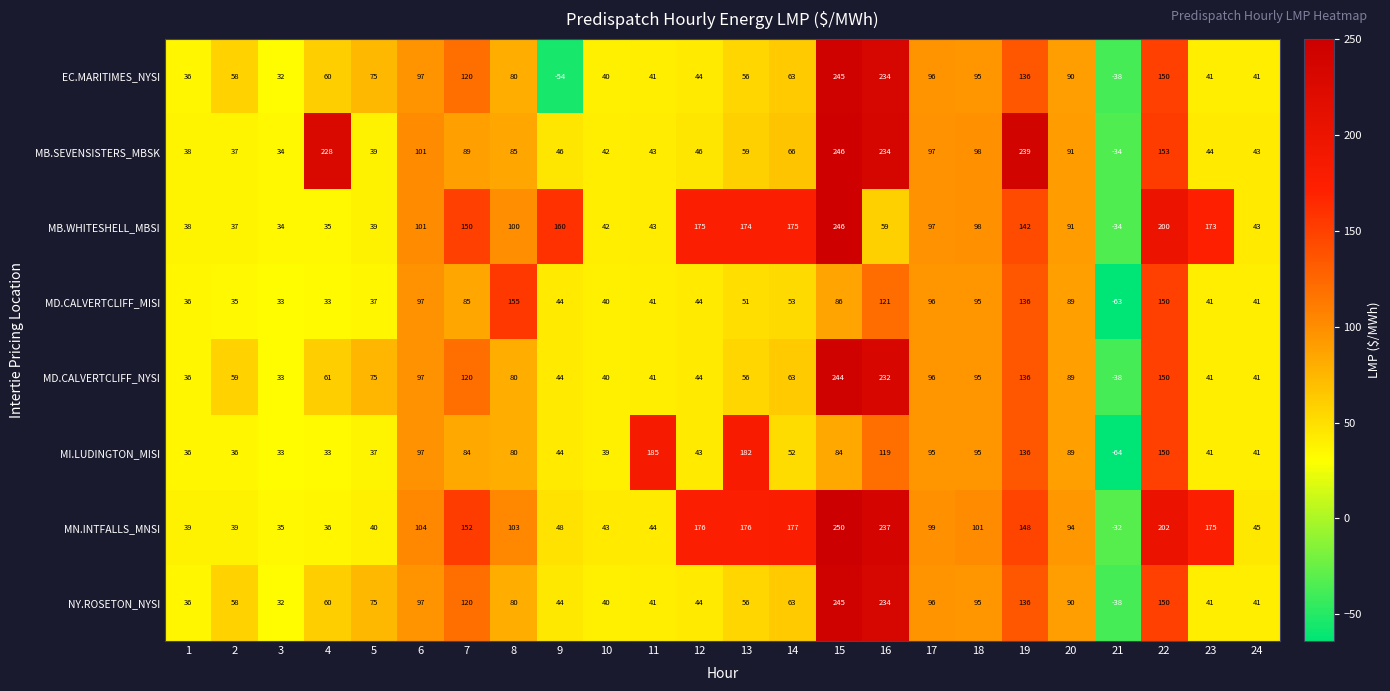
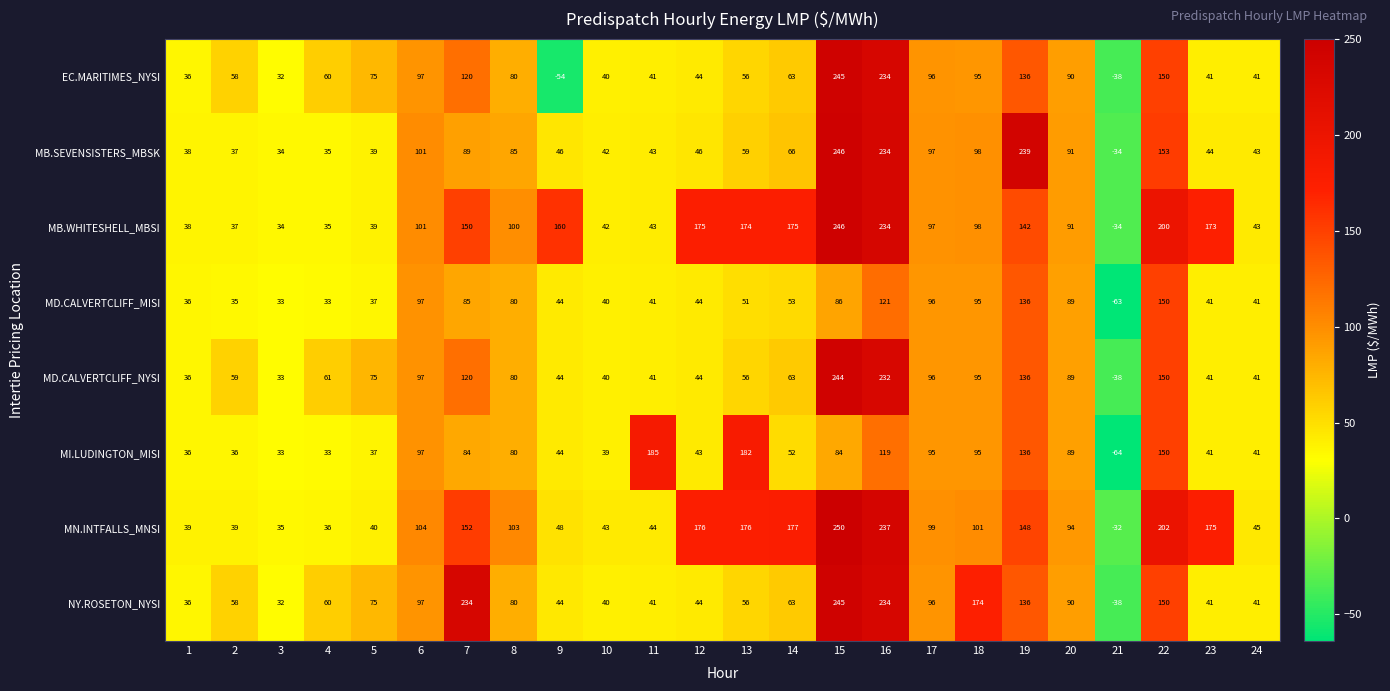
MB.SEVENSISTERS_MBSK, 4: 228 -> 35
MB.WHITESHELL_MBSI, 16: 59 -> 234
MD.CALVERTCLIFF_MISI, 8: 155 -> 80
NY.ROSETON_NYSI, 7: 120 -> 234
NY.ROSETON_NYSI, 18: 95 -> 174
